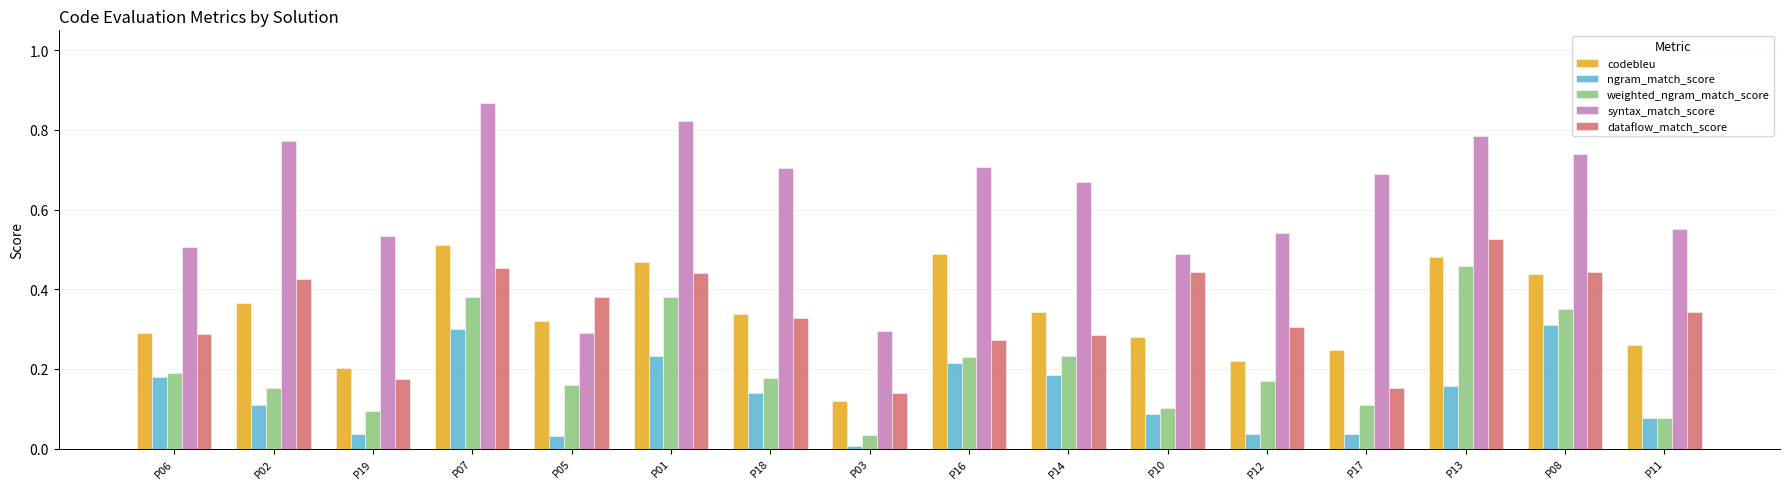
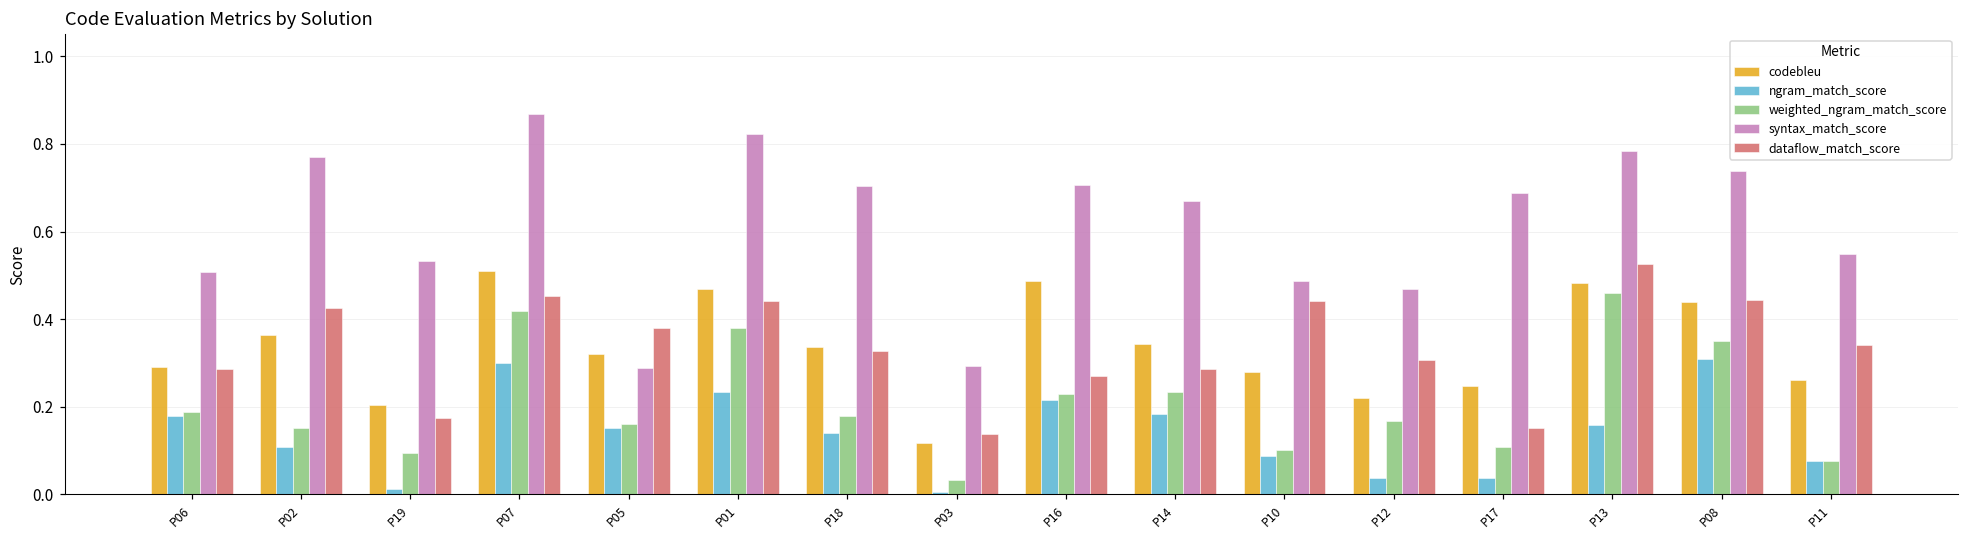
ngram_match_score, P19: 0.04 -> 0.01
weighted_ngram_match_score, P07: 0.38 -> 0.42
ngram_match_score, P05: 0.03 -> 0.15
syntax_match_score, P12: 0.54 -> 0.47
